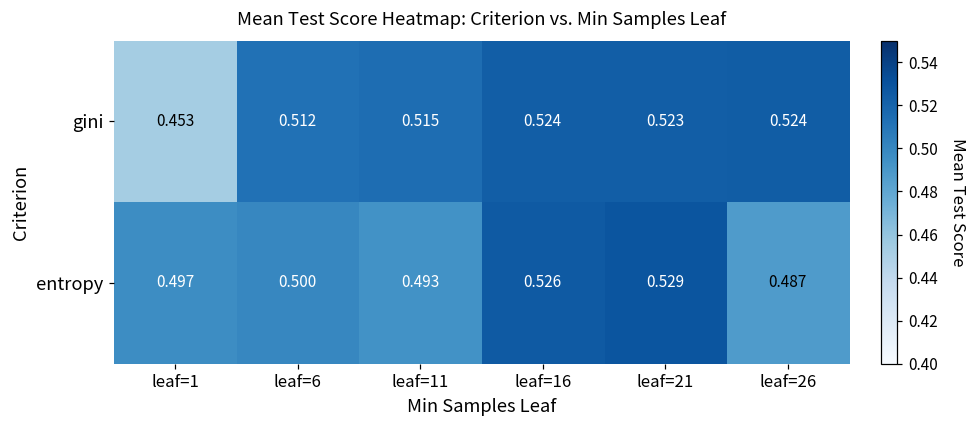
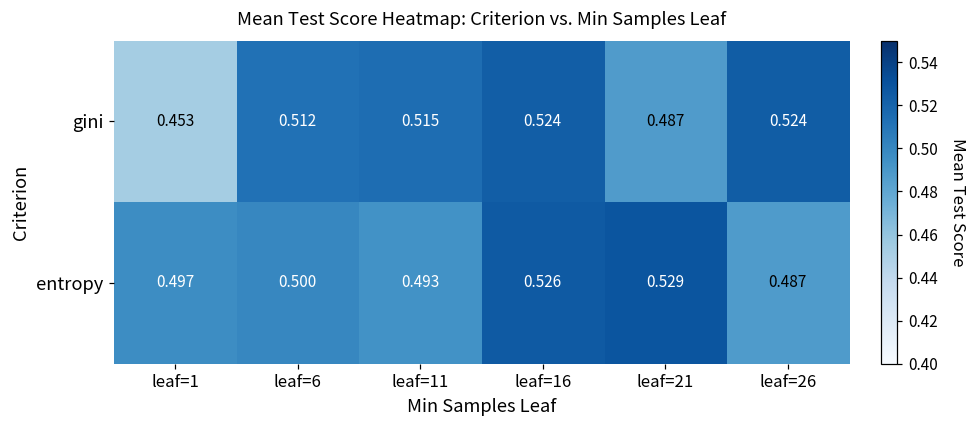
gini, leaf=21: 0.523 -> 0.487
